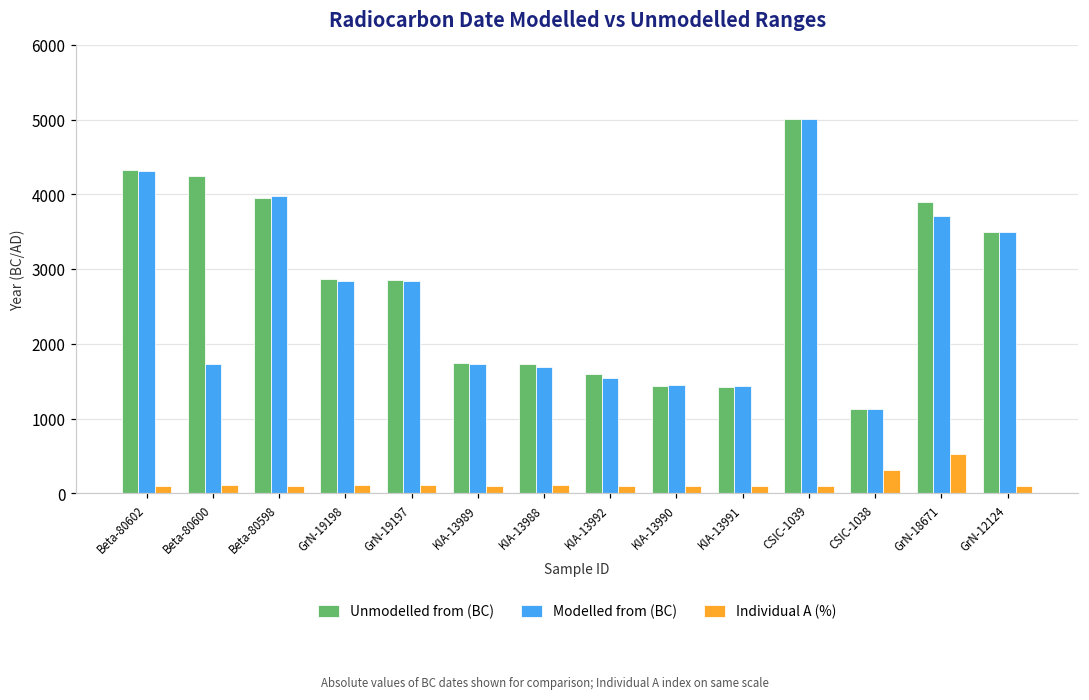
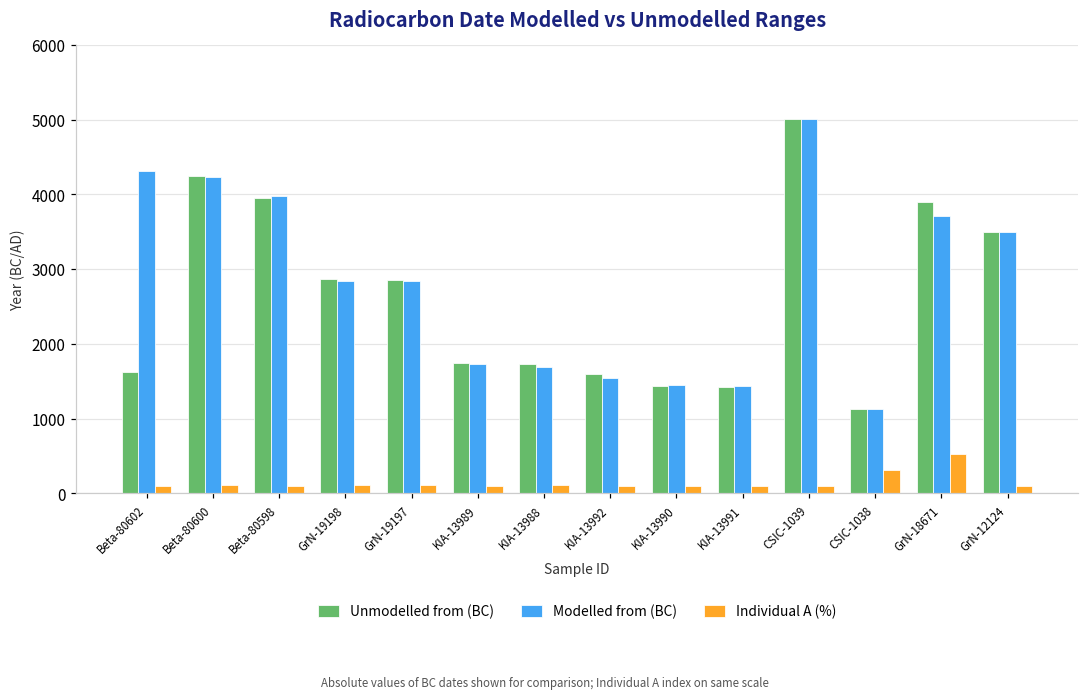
Unmodelled from (BC), Beta-80602: 4300 -> 1600
Modelled from (BC), Beta-80600: 1700 -> 4200
